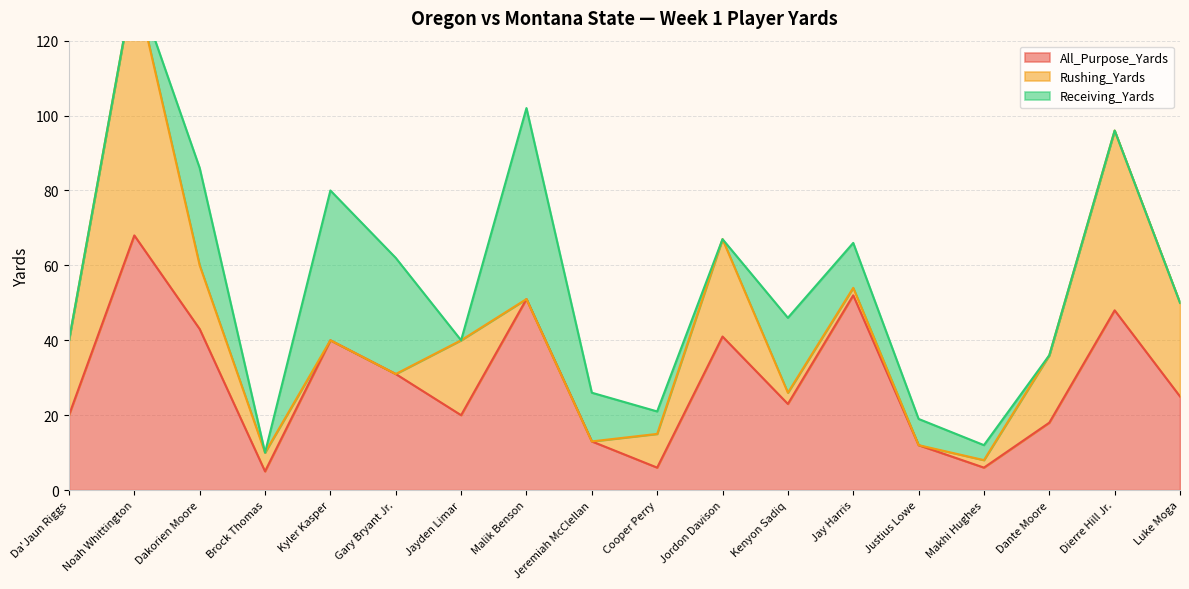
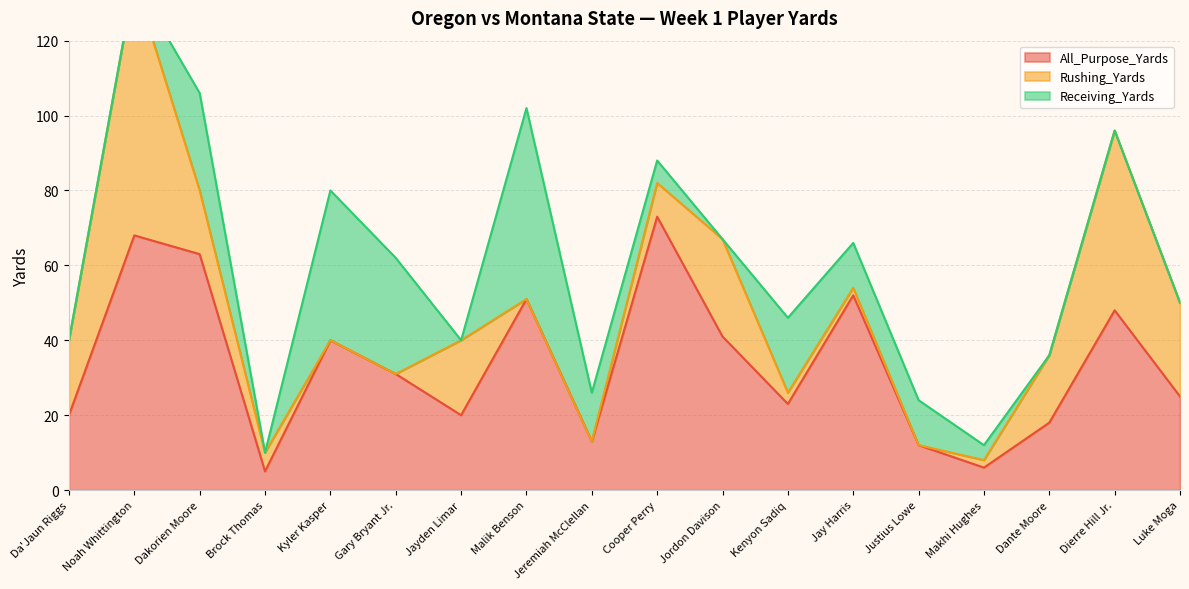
All_Purpose_Yards, Dakorien Moore: 43 -> 63
All_Purpose_Yards, Cooper Perry: 6 -> 73
Receiving_Yards, Justius Lowe: 7 -> 12
